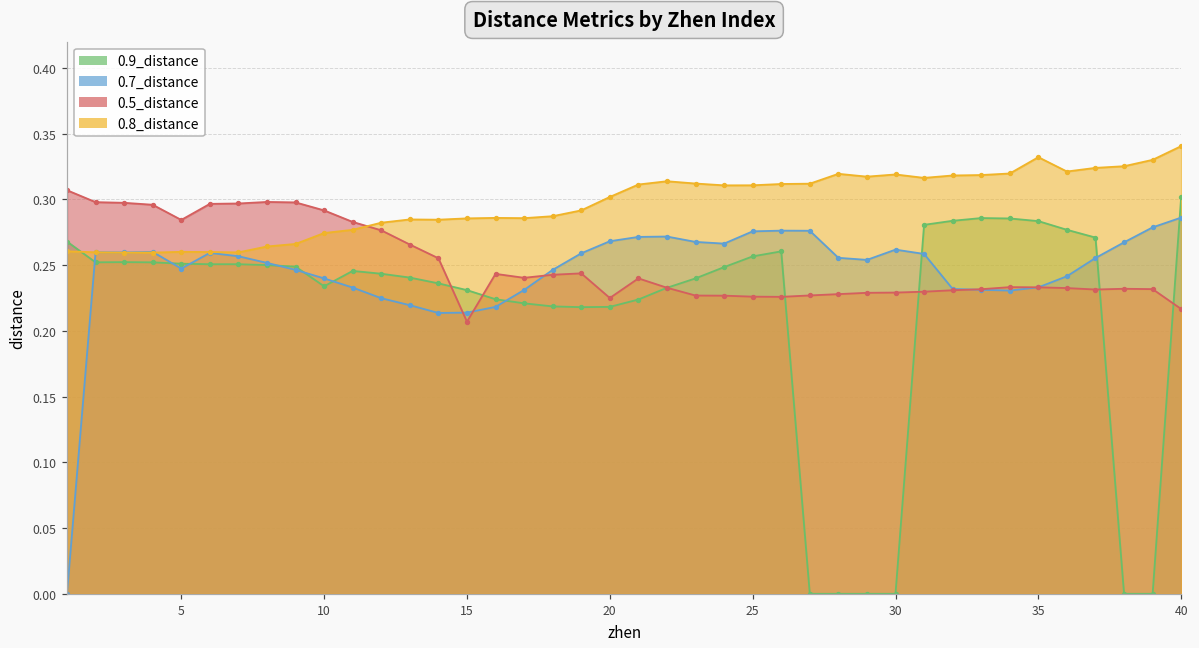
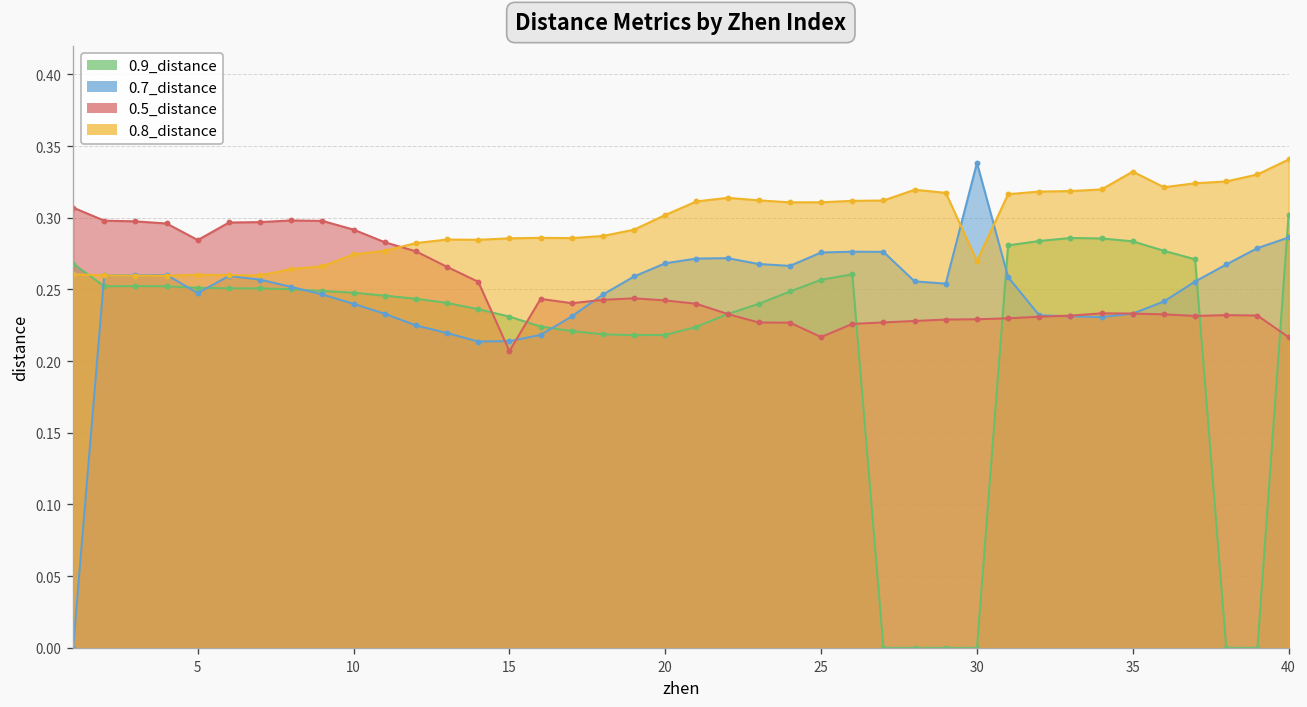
0.9_distance, 10: 0.234 -> 0.248
0.5_distance, 20: 0.225 -> 0.242
0.5_distance, 25: 0.226 -> 0.217
0.7_distance, 30: 0.262 -> 0.338
0.8_distance, 30: 0.319 -> 0.270
